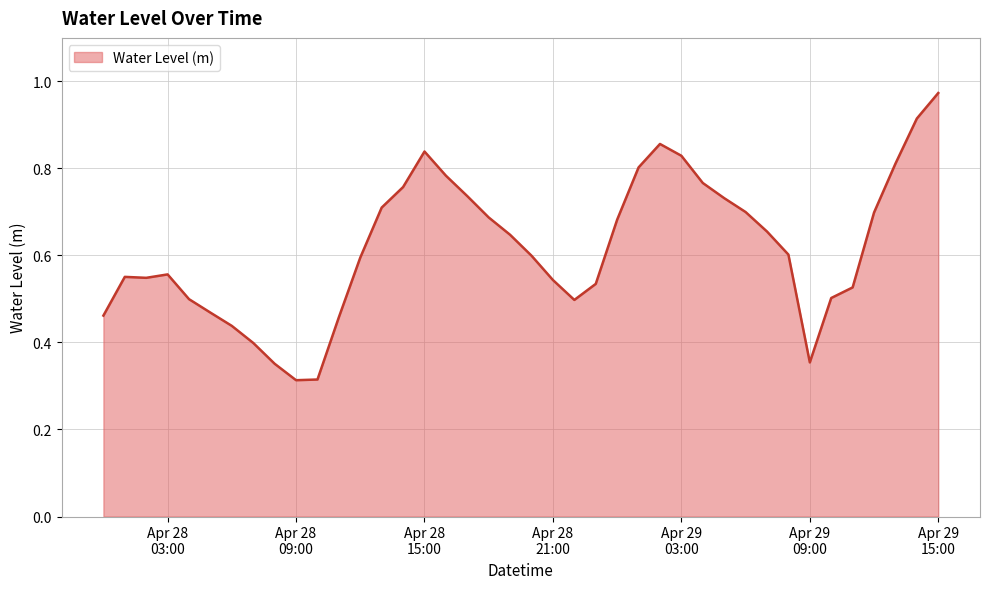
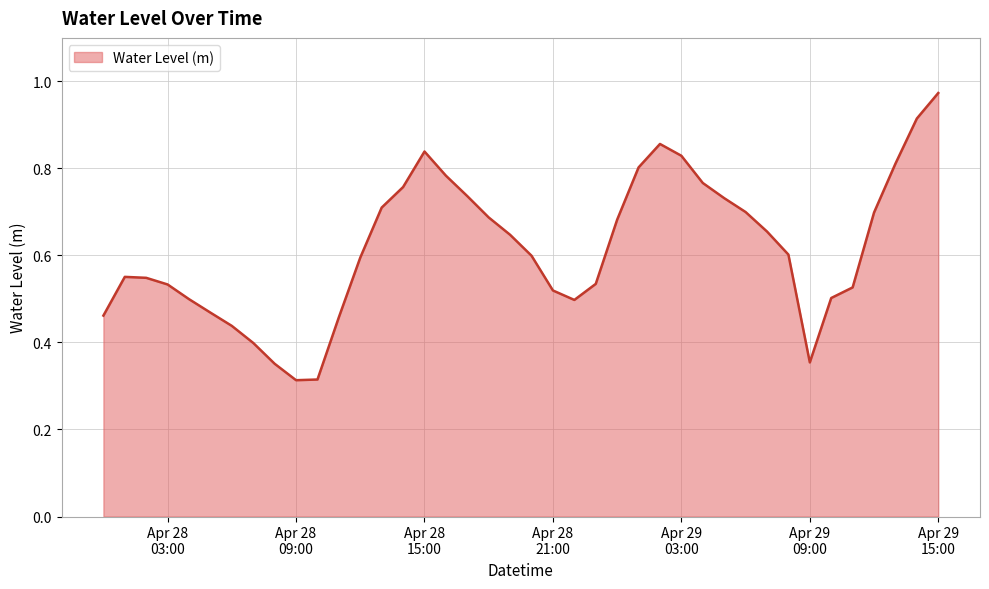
Apr 28 03:00: 0.56 -> 0.53
Apr 28 21:00: 0.54 -> 0.52
